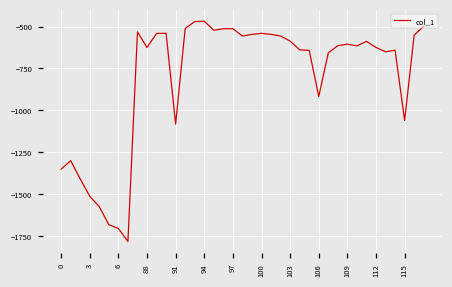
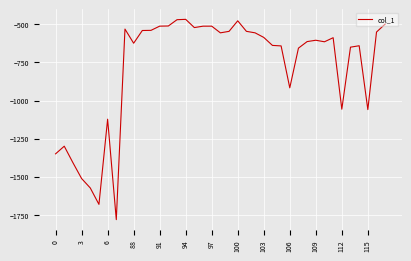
6: -1700 -> -1120
91: -1080 -> -510
100: -540 -> -480
112: -620 -> -1060
